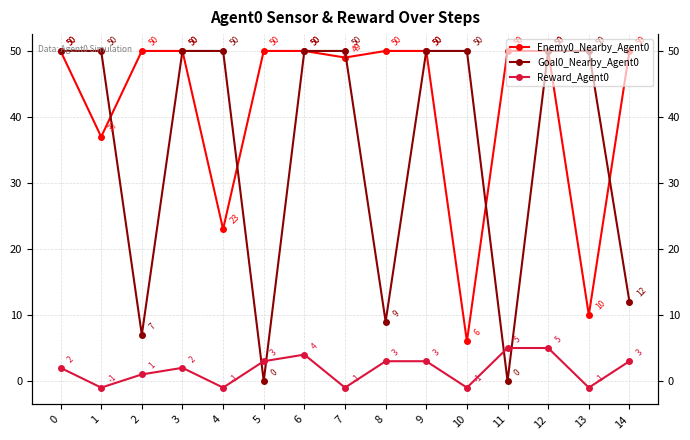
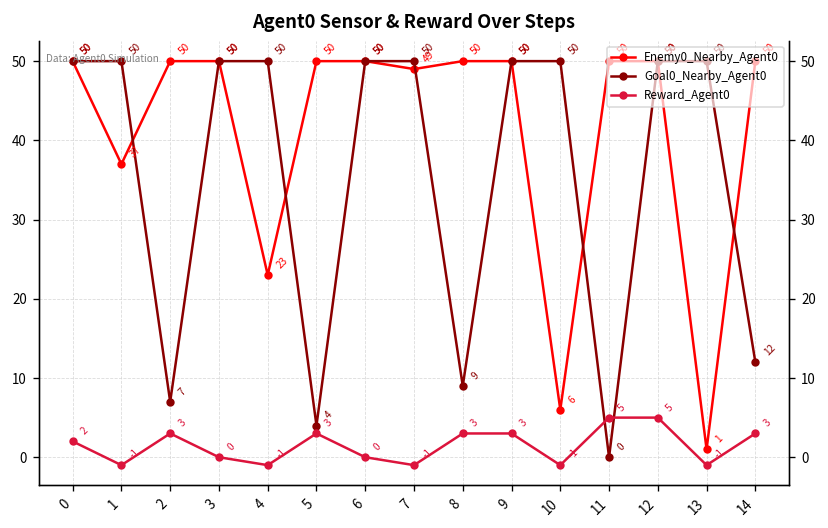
Reward_Agent0, 2: 1 -> 3
Reward_Agent0, 3: 2 -> 0
Goal0_Nearby_Agent0, 5: 0 -> 4
Reward_Agent0, 6: 4 -> 0
Enemy0_Nearby_Agent0, 13: 10 -> 1
